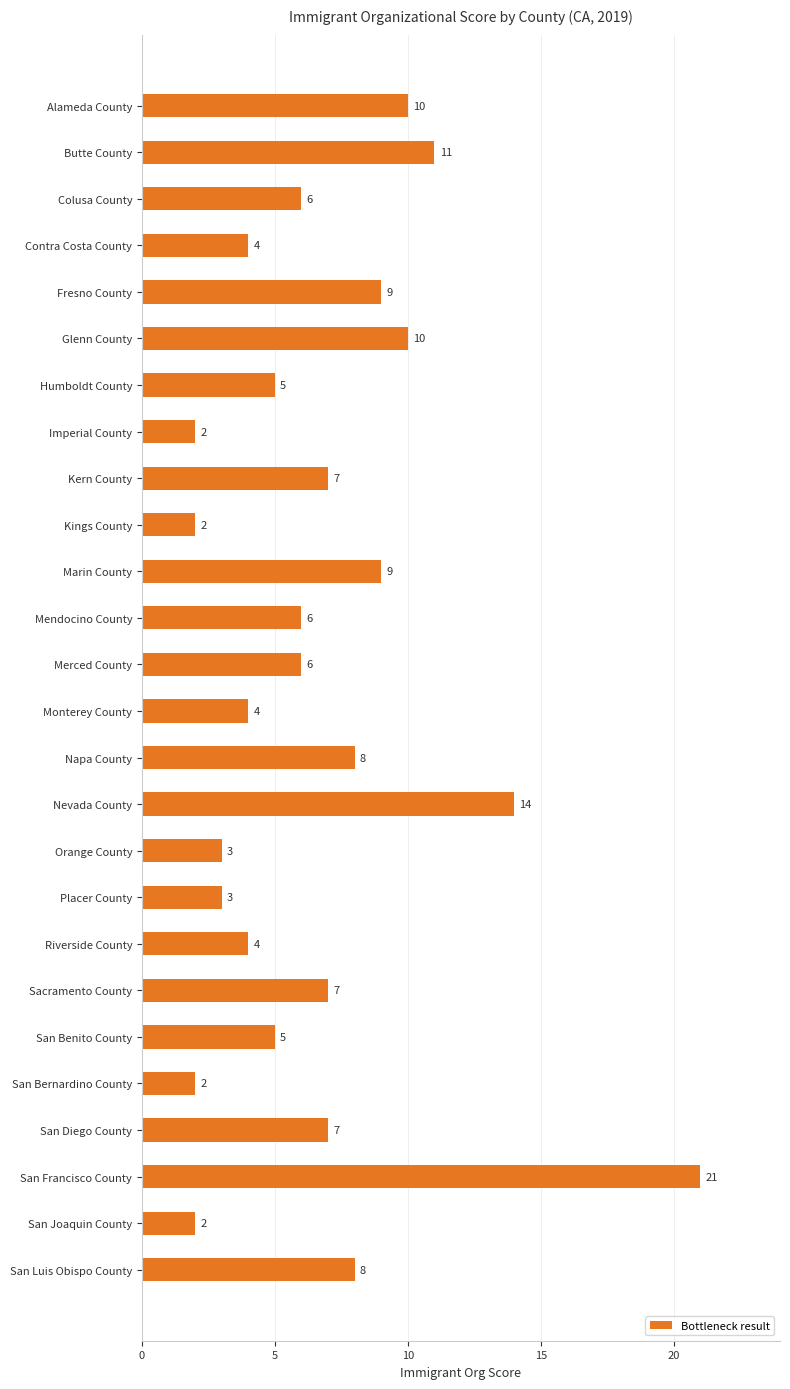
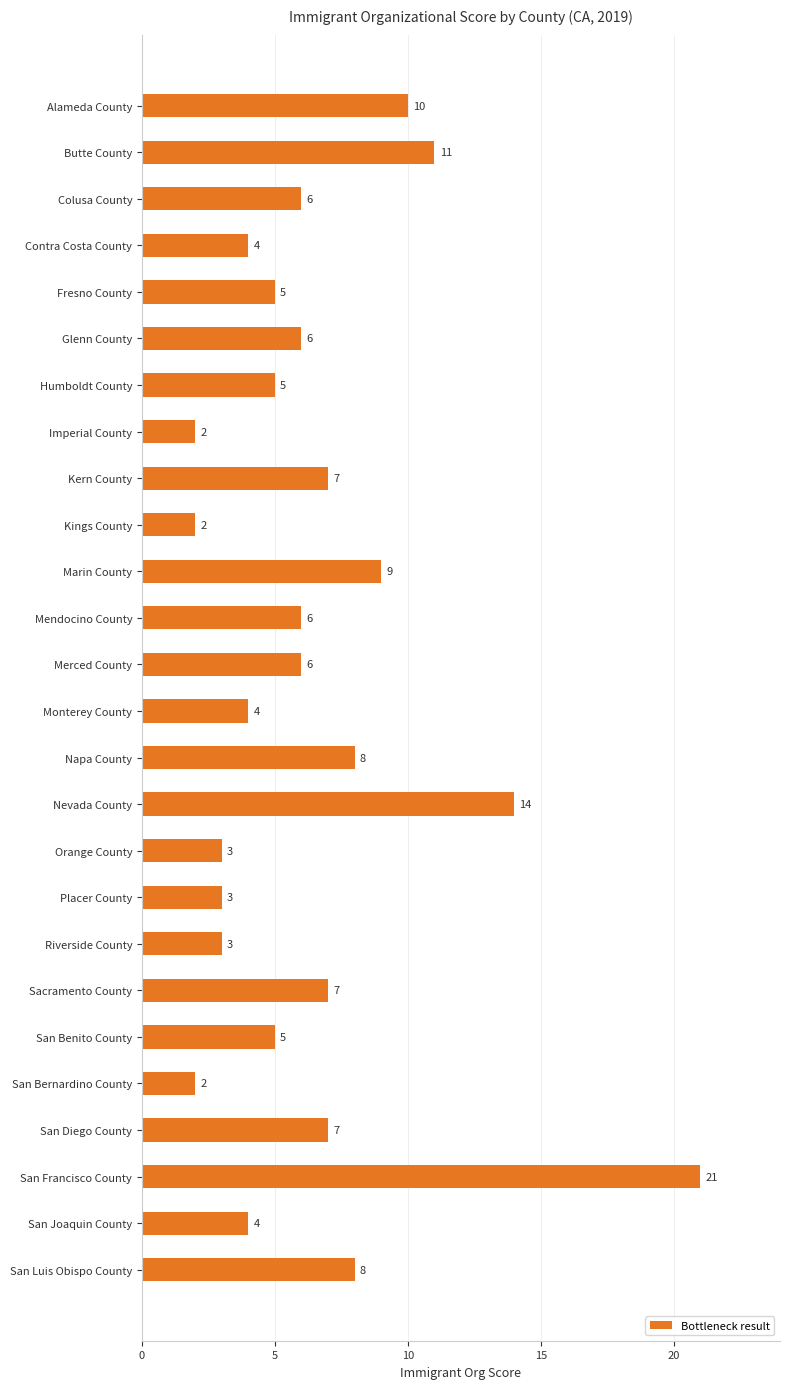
Fresno County: 9 -> 5
Glenn County: 10 -> 6
Riverside County: 4 -> 3
San Joaquin County: 2 -> 4
